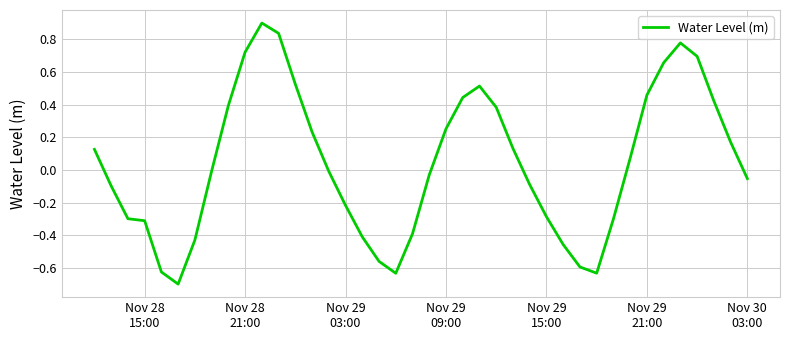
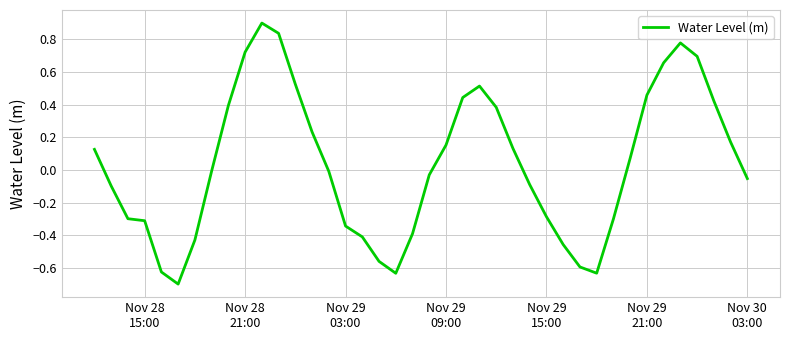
Nov 29 03:00: -0.22 -> -0.34
Nov 29 09:00: 0.25 -> 0.15
